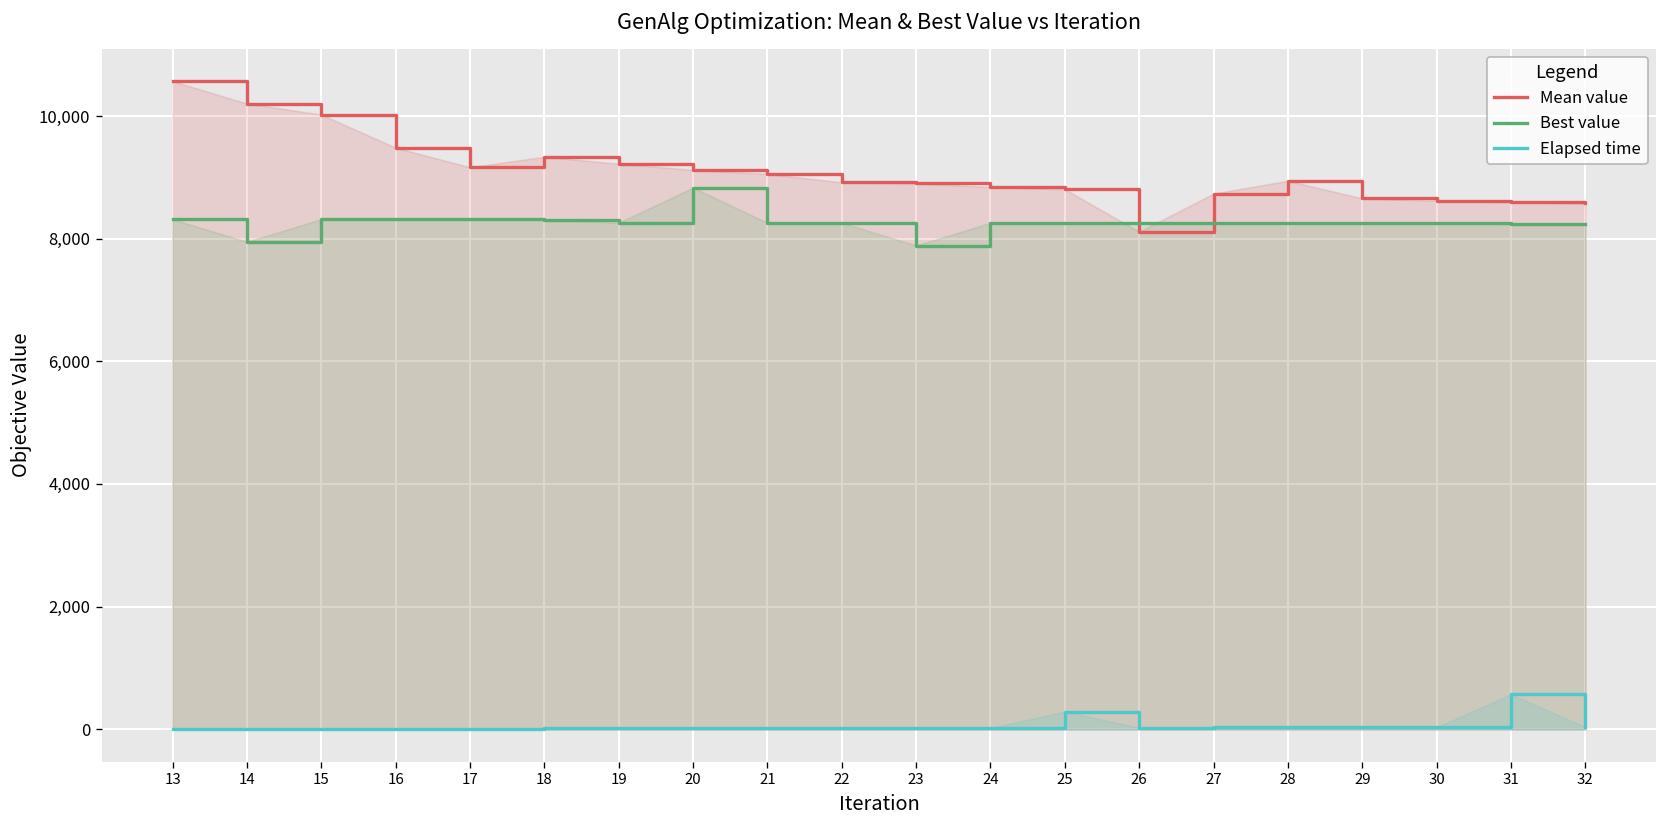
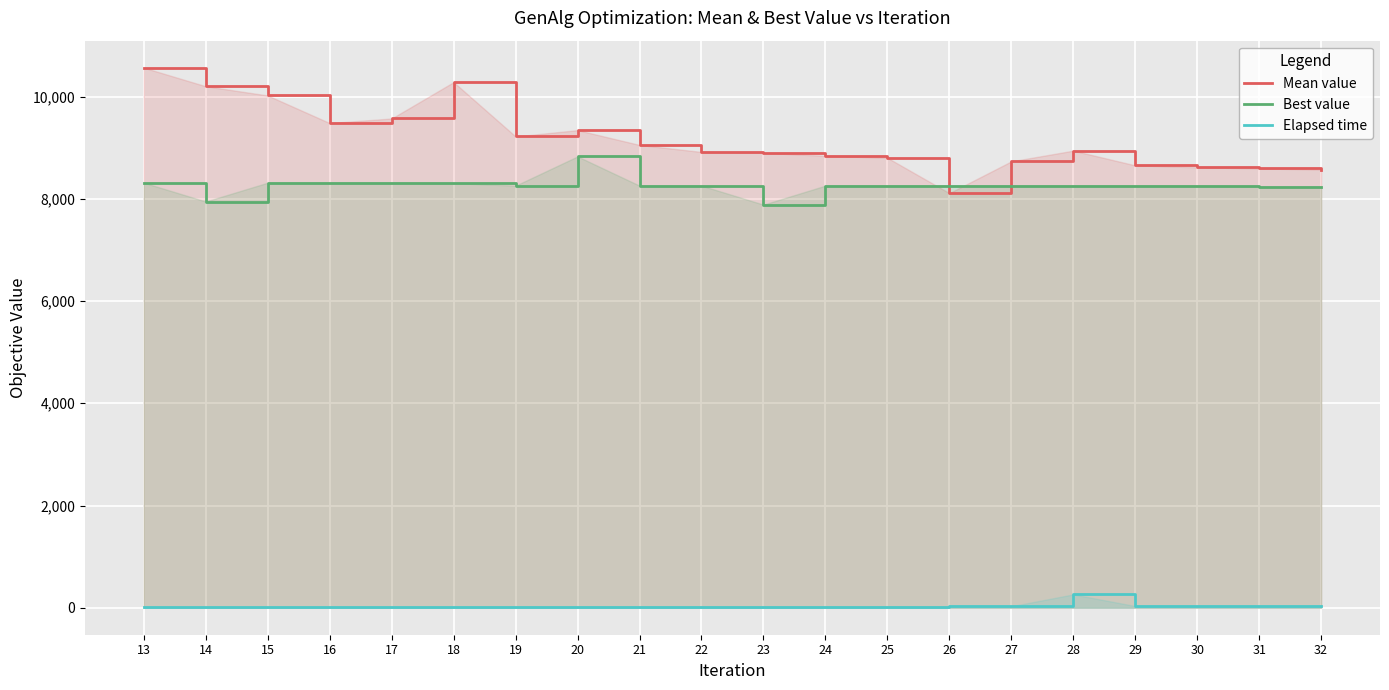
Mean value, 17: 9,200 -> 9,600
Mean value, 18: 9,300 -> 10,300
Mean value, 20: 9,100 -> 9,300
Elapsed time, 25: 300 -> 0
Elapsed time, 28: 0 -> 300
Elapsed time, 31: 600 -> 0
